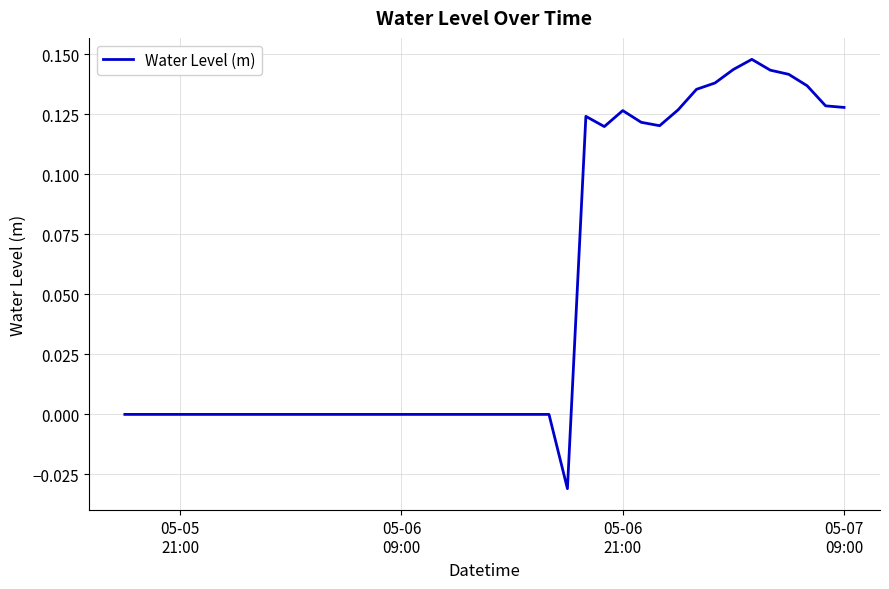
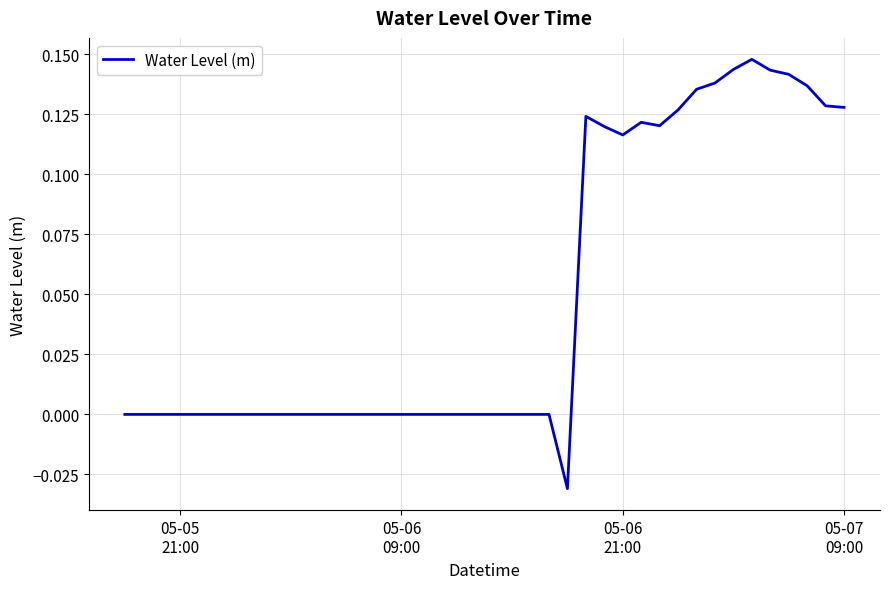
05-06 21:00: 0.127 -> 0.116
